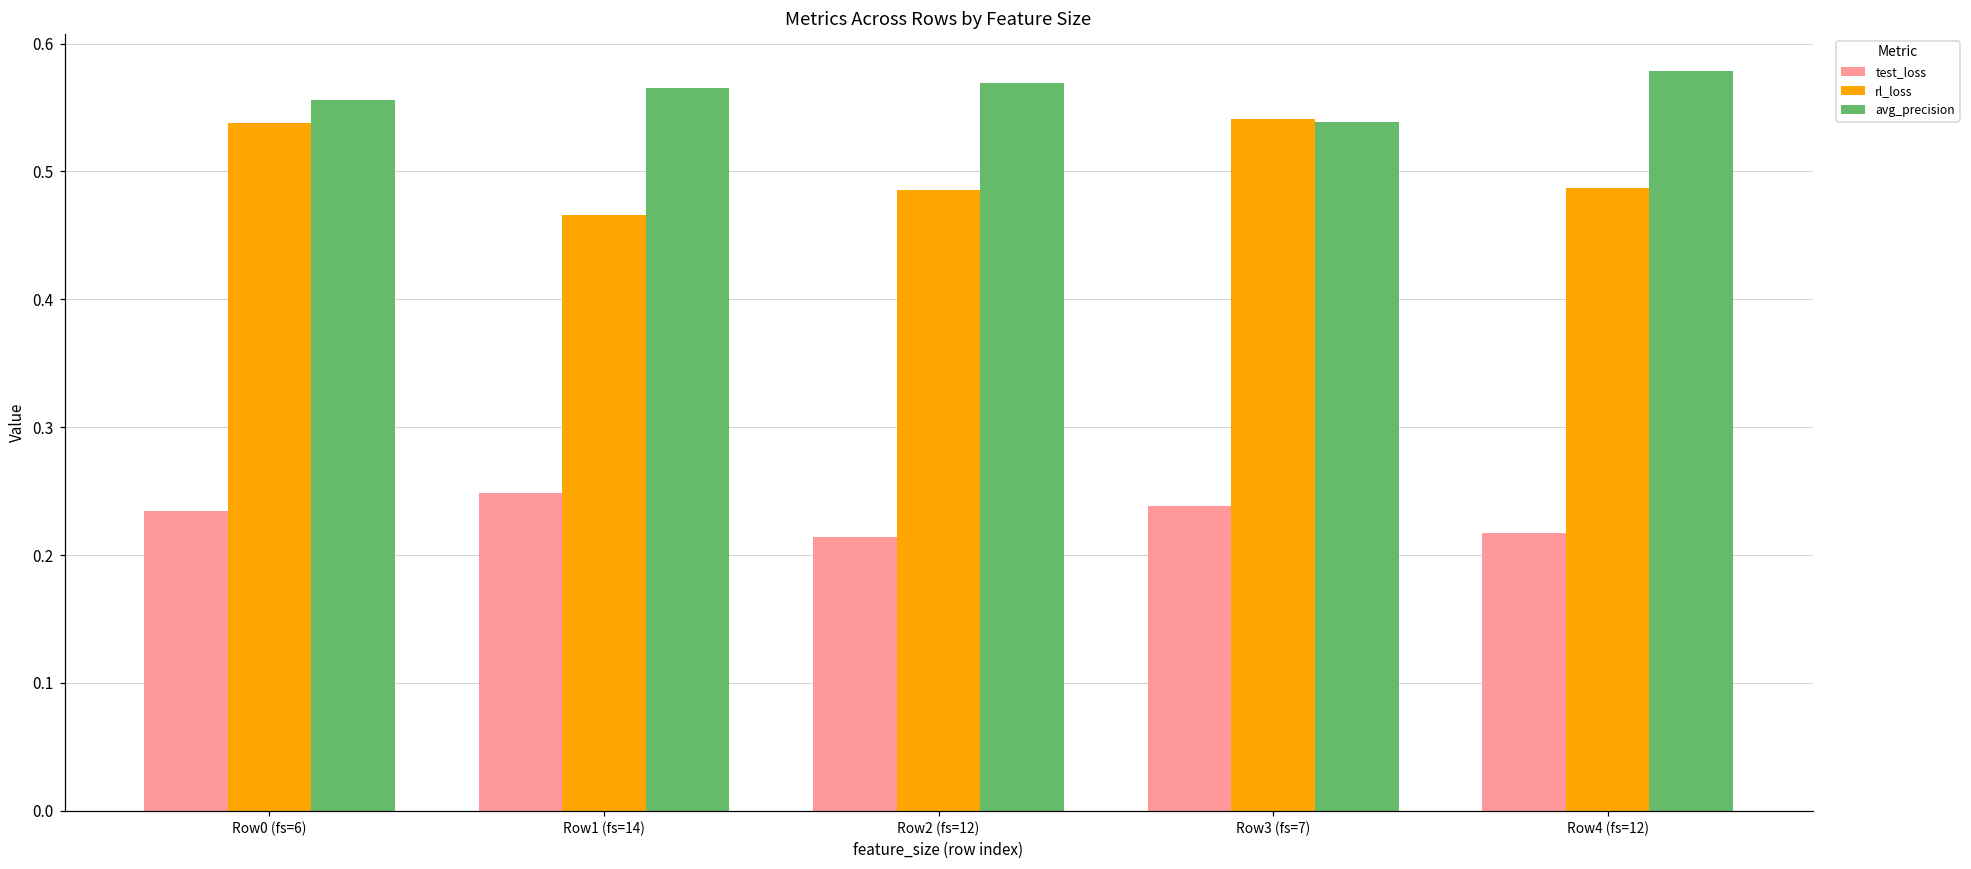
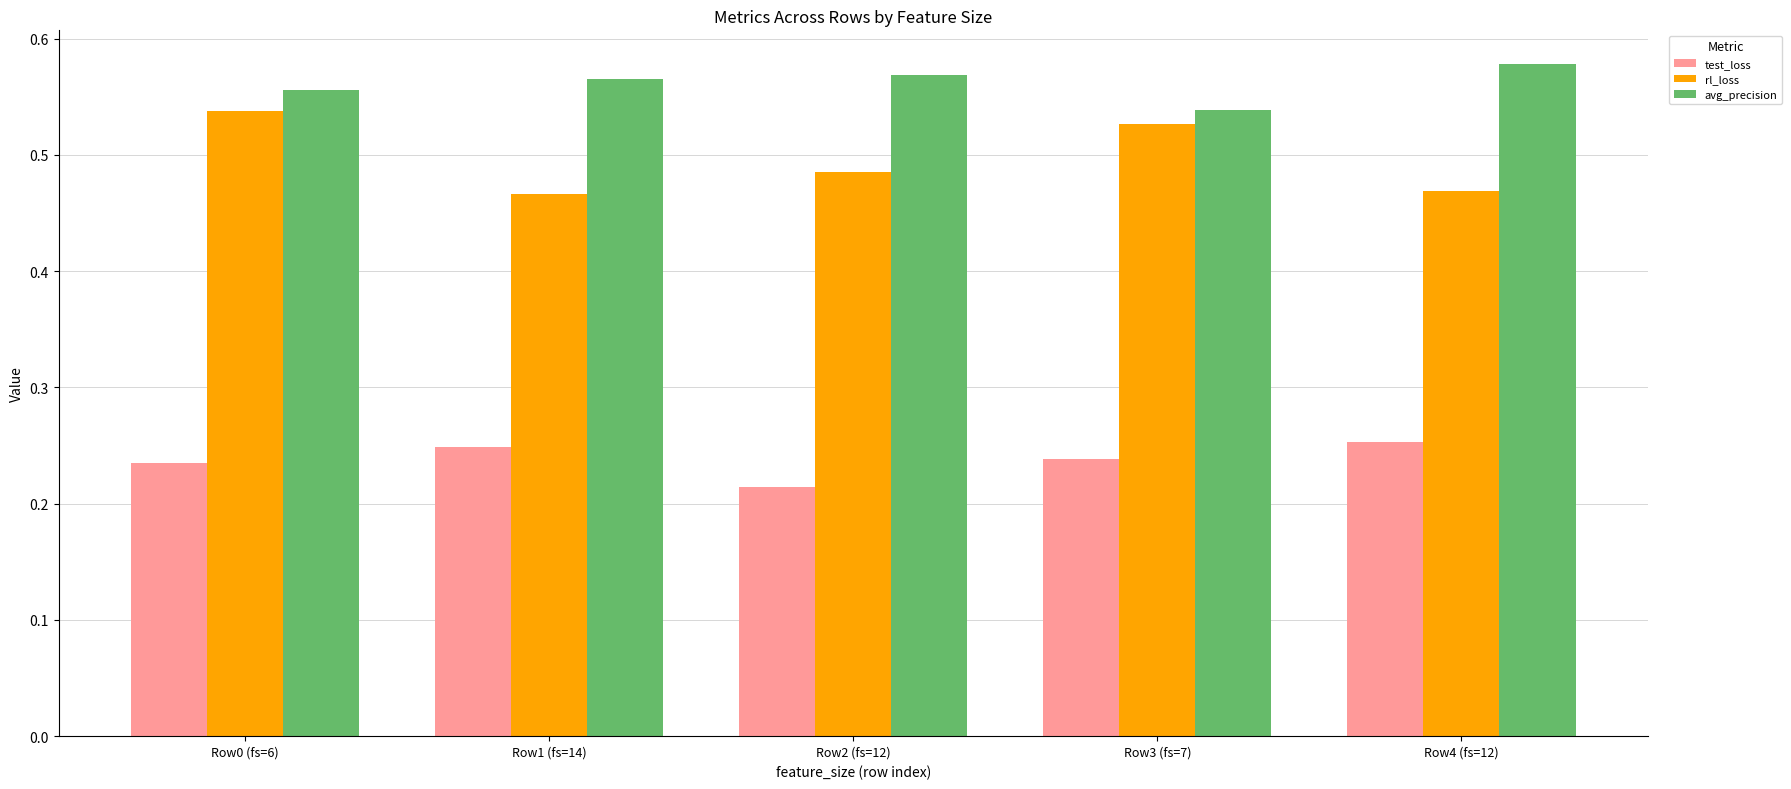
rl_loss, Row3 (fs=7): 0.541 -> 0.527
test_loss, Row4 (fs=12): 0.217 -> 0.253
rl_loss, Row4 (fs=12): 0.487 -> 0.469
